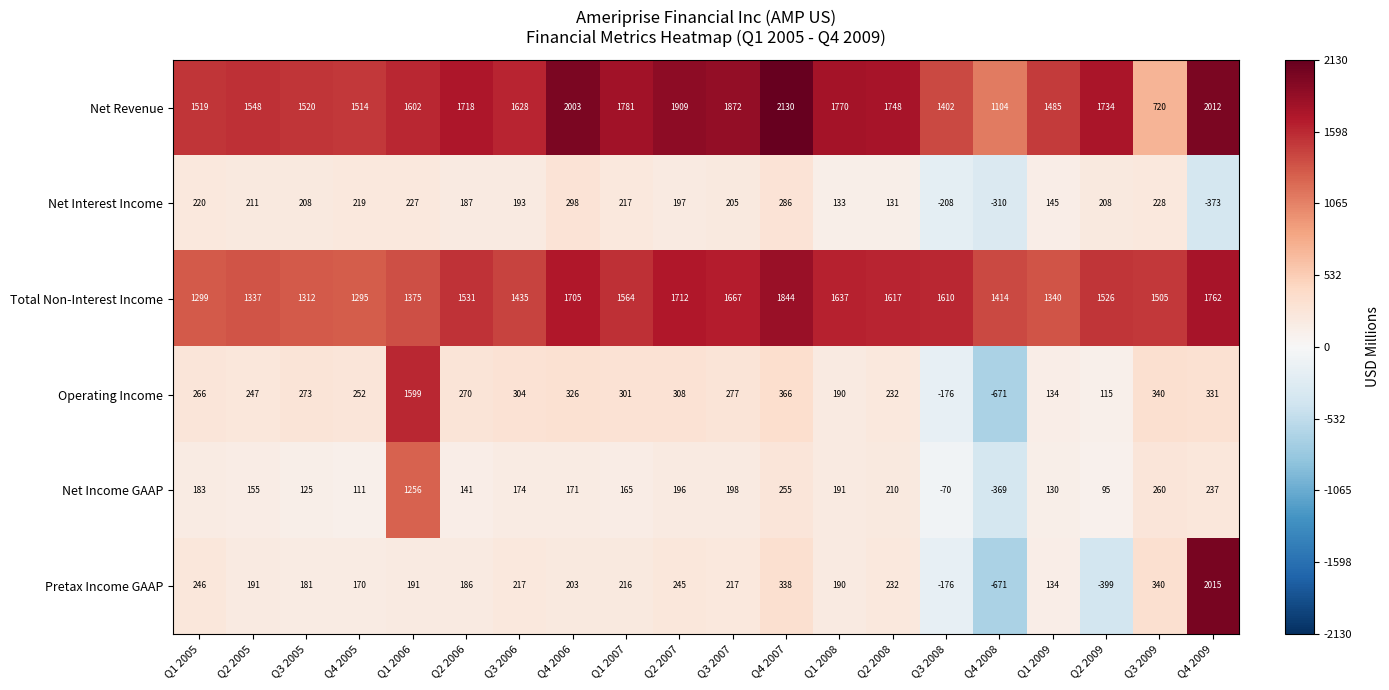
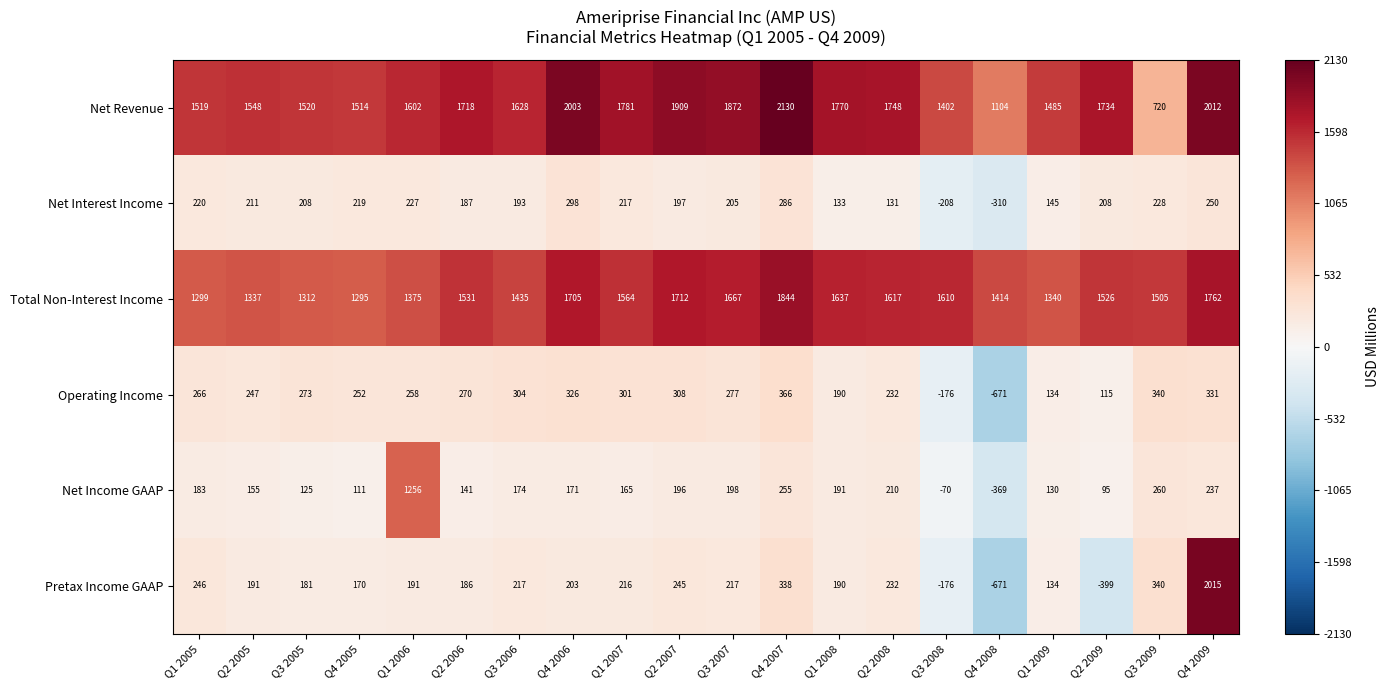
Net Interest Income, Q4 2009: -373 -> 250
Operating Income, Q1 2006: 1599 -> 258
